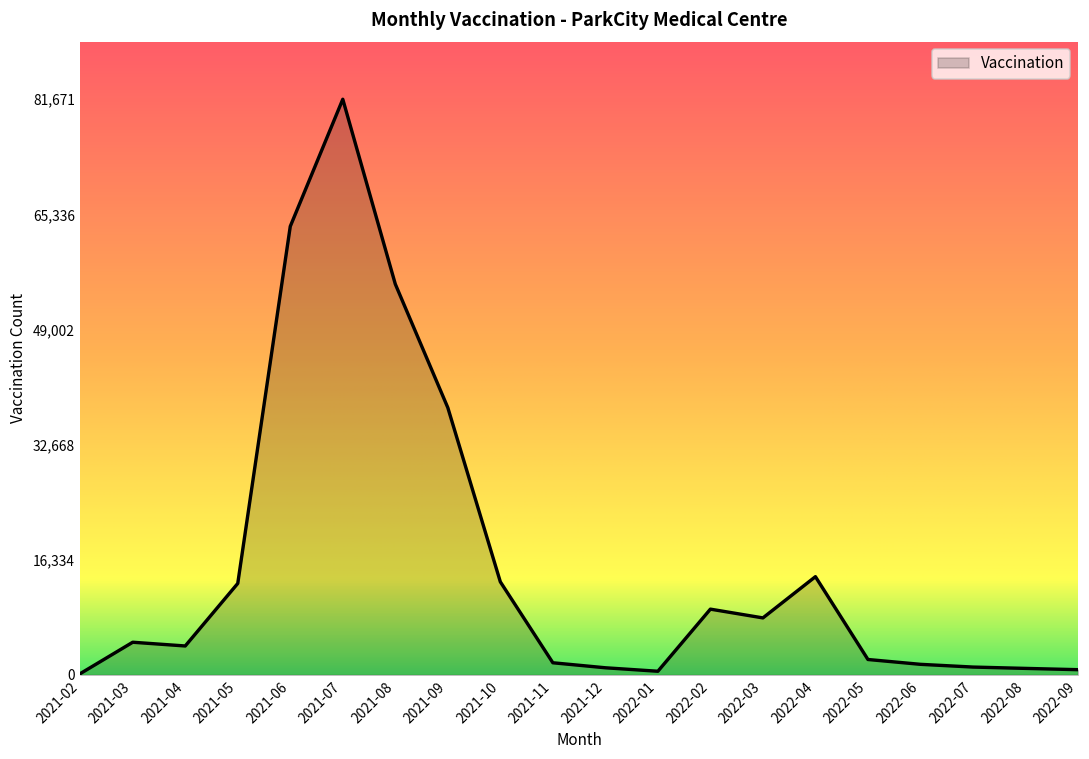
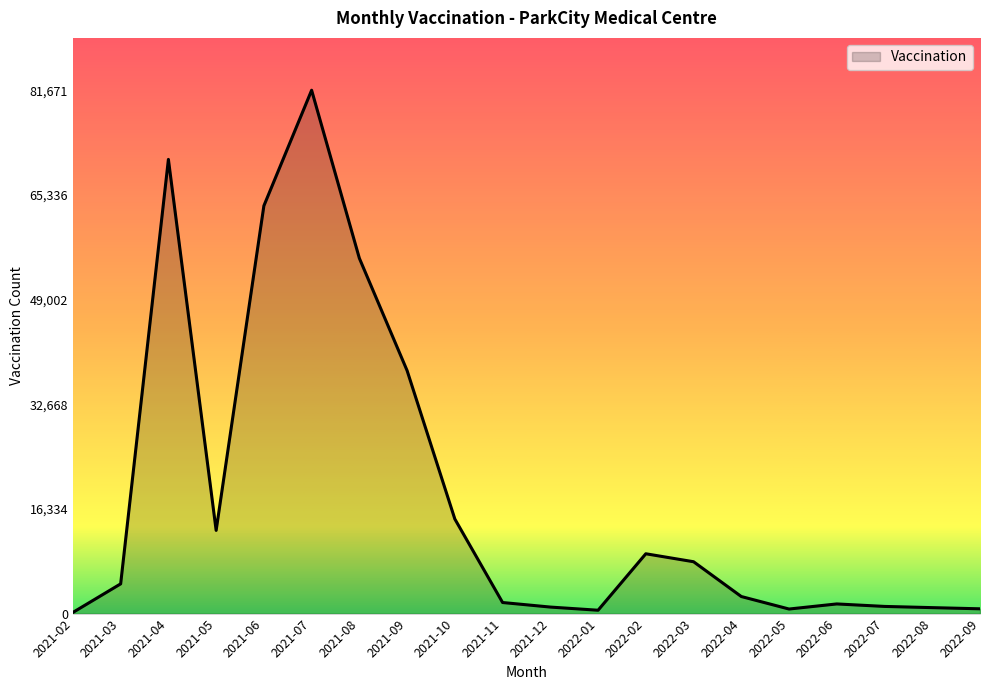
2021-04: 4,000 -> 71,000
2021-10: 13,000 -> 15,000
2022-04: 14,000 -> 3,000
2022-05: 2,000 -> 1,000
